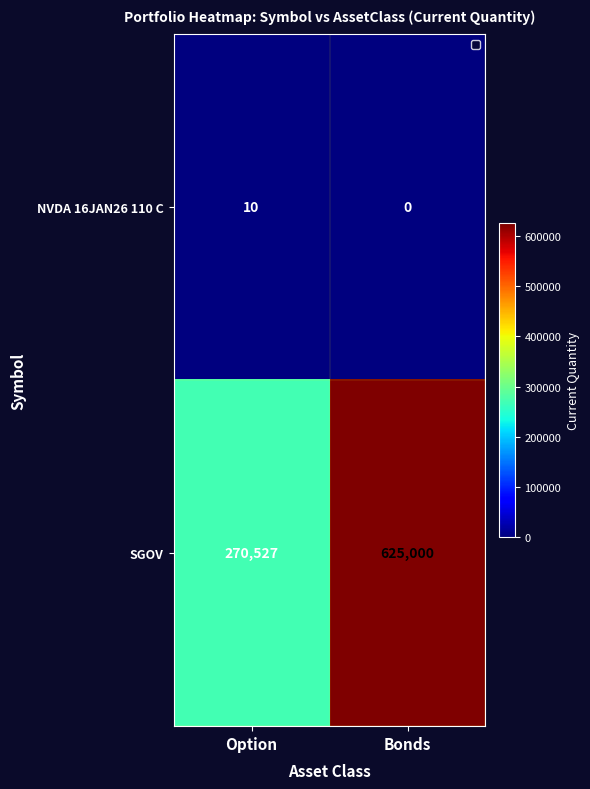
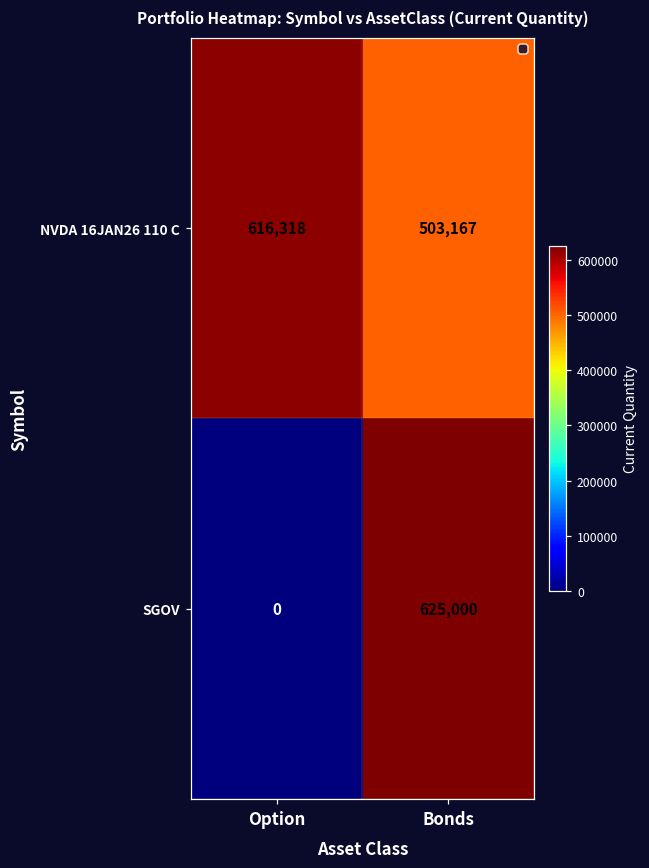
NVDA 16JAN26 110 C, Option: 10 -> 616,318
NVDA 16JAN26 110 C, Bonds: 0 -> 503,167
SGOV, Option: 270,527 -> 0
